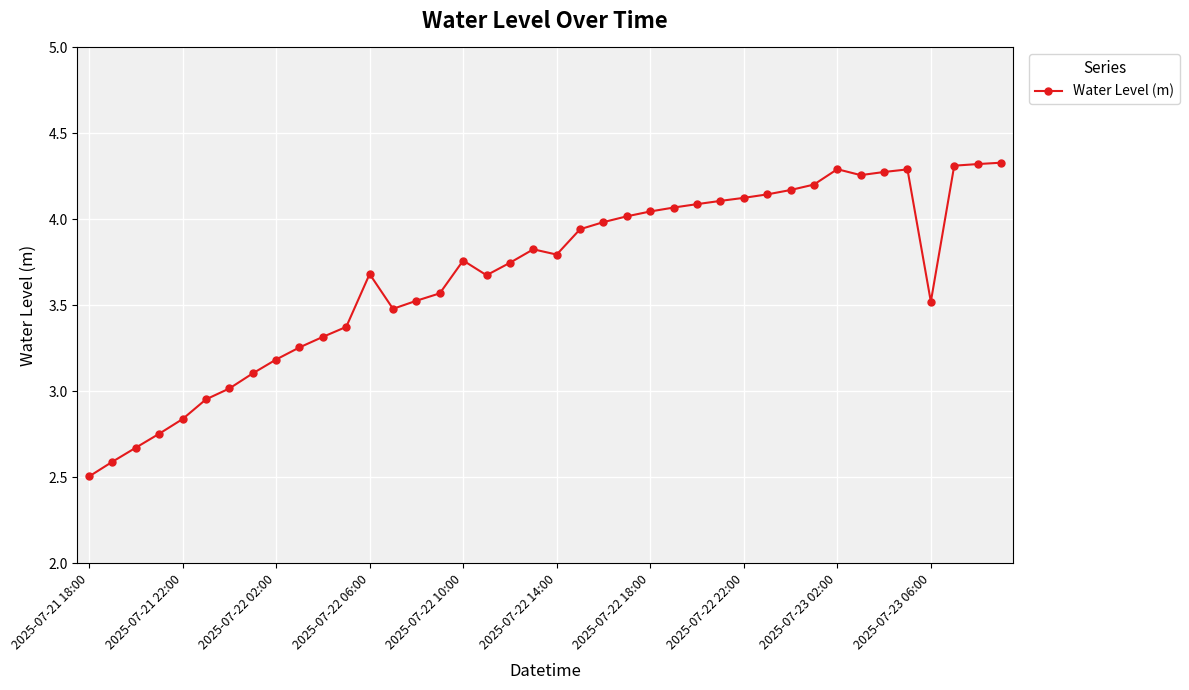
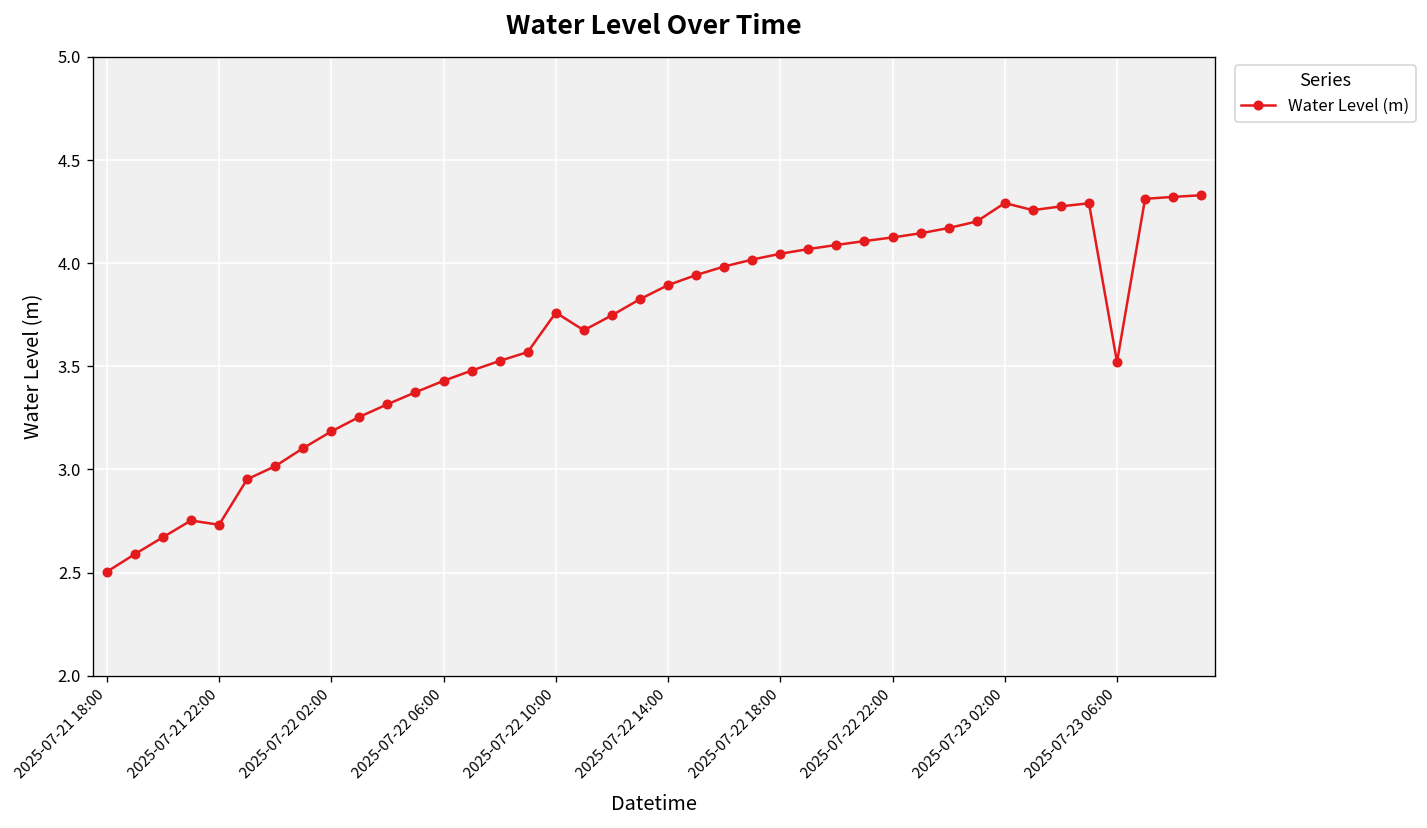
2025-07-21 22:00: 2.84 -> 2.73
2025-07-22 06:00: 3.68 -> 3.43
2025-07-22 14:00: 3.80 -> 3.89
